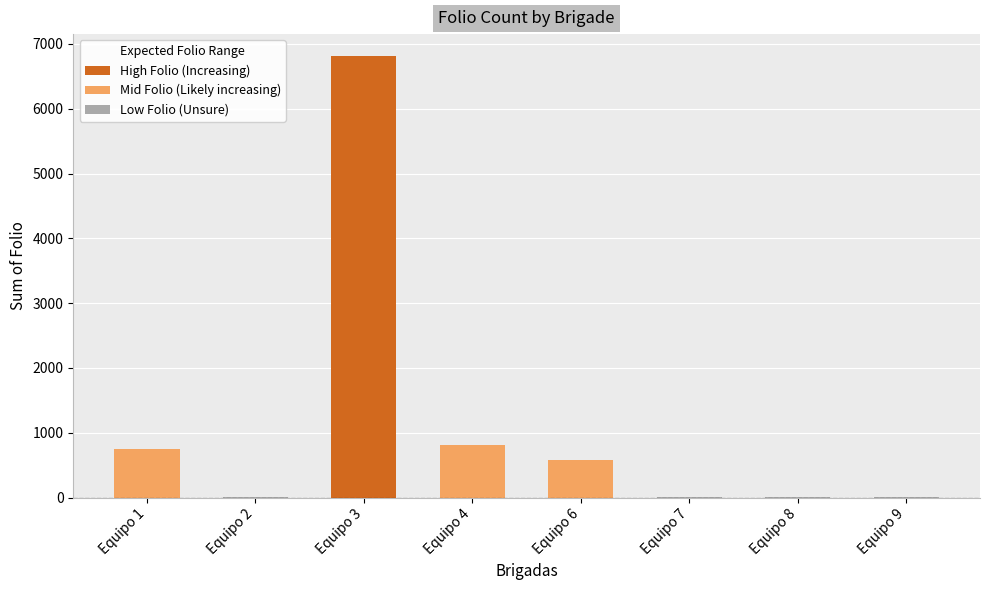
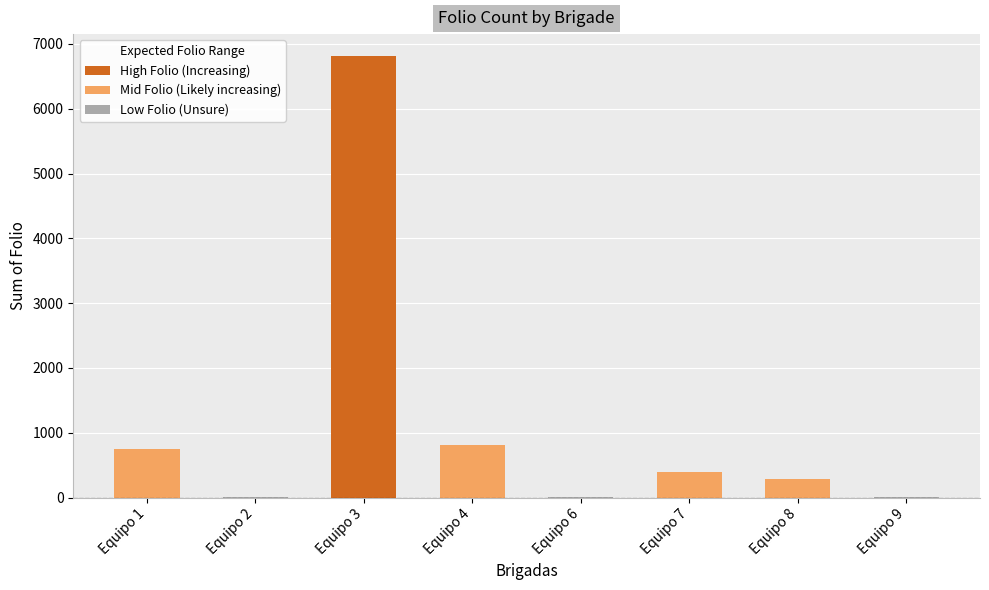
Equipo 6: 600 -> 0
Equipo 7: 0 -> 400
Equipo 8: 0 -> 300
